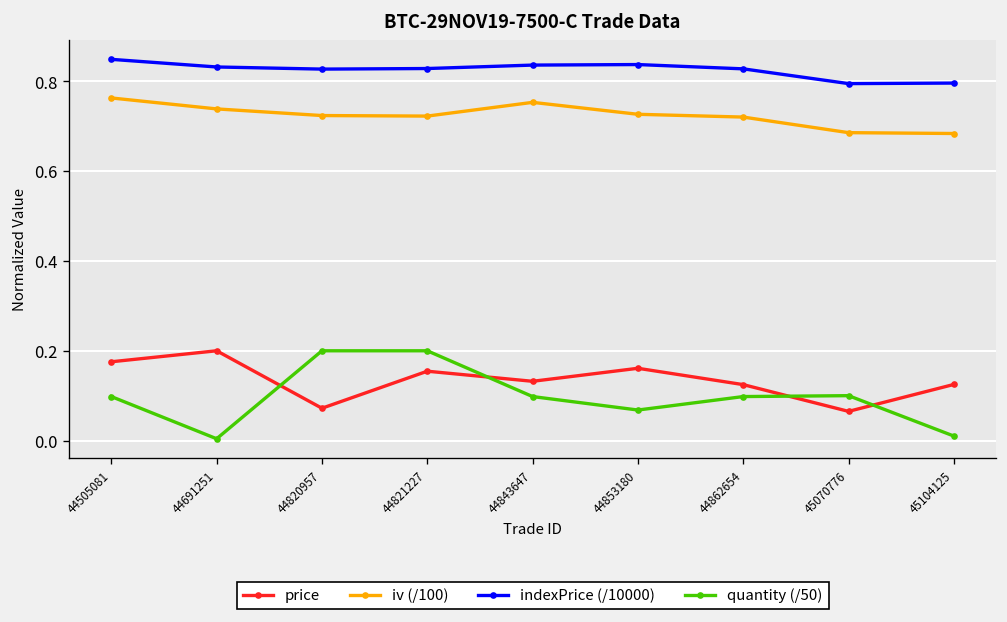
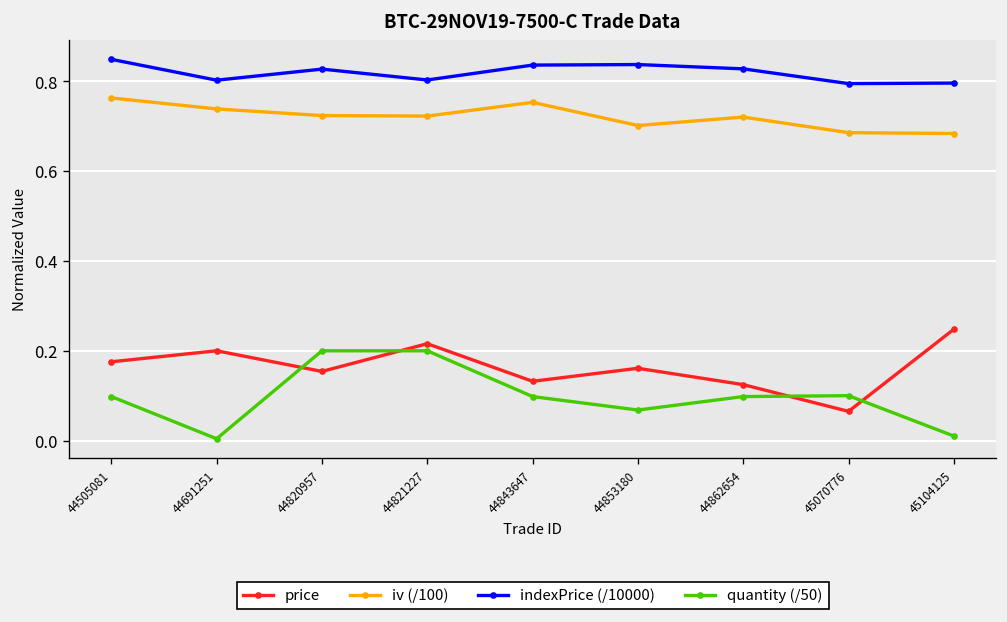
indexPrice (/10000), 44691251: 0.83 -> 0.80
price, 44820957: 0.07 -> 0.15
price, 44821227: 0.15 -> 0.22
indexPrice (/10000), 44821227: 0.83 -> 0.80
iv (/100), 44853180: 0.73 -> 0.70
price, 45104125: 0.13 -> 0.25
